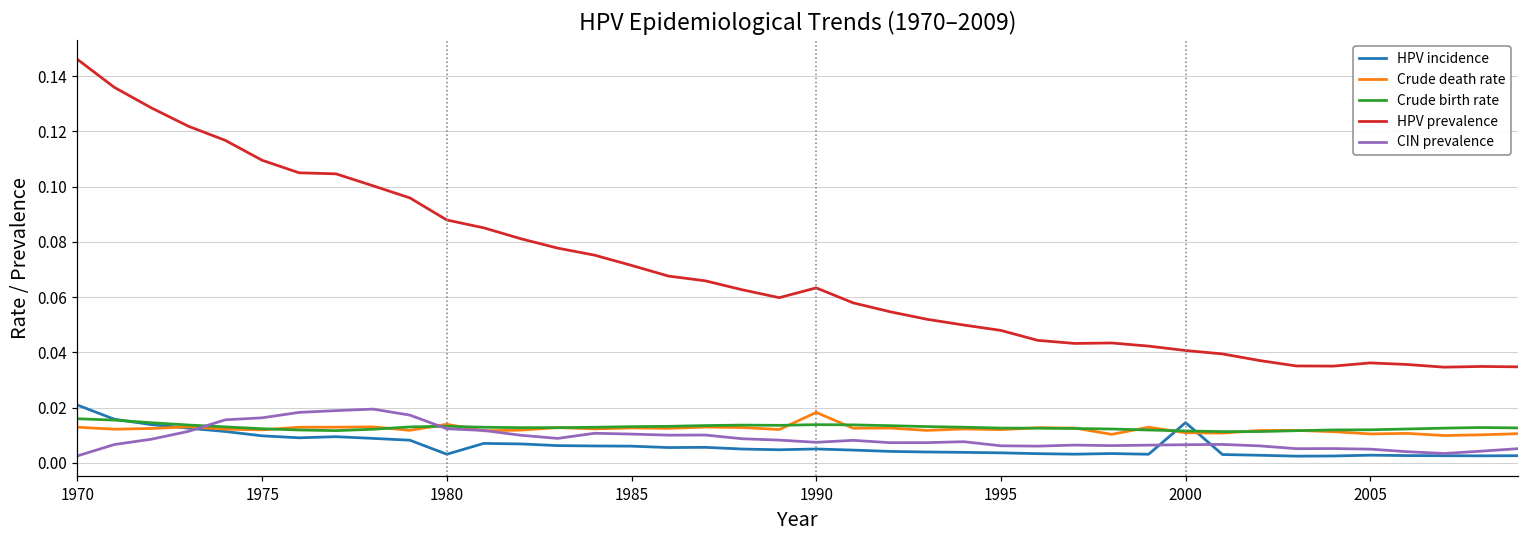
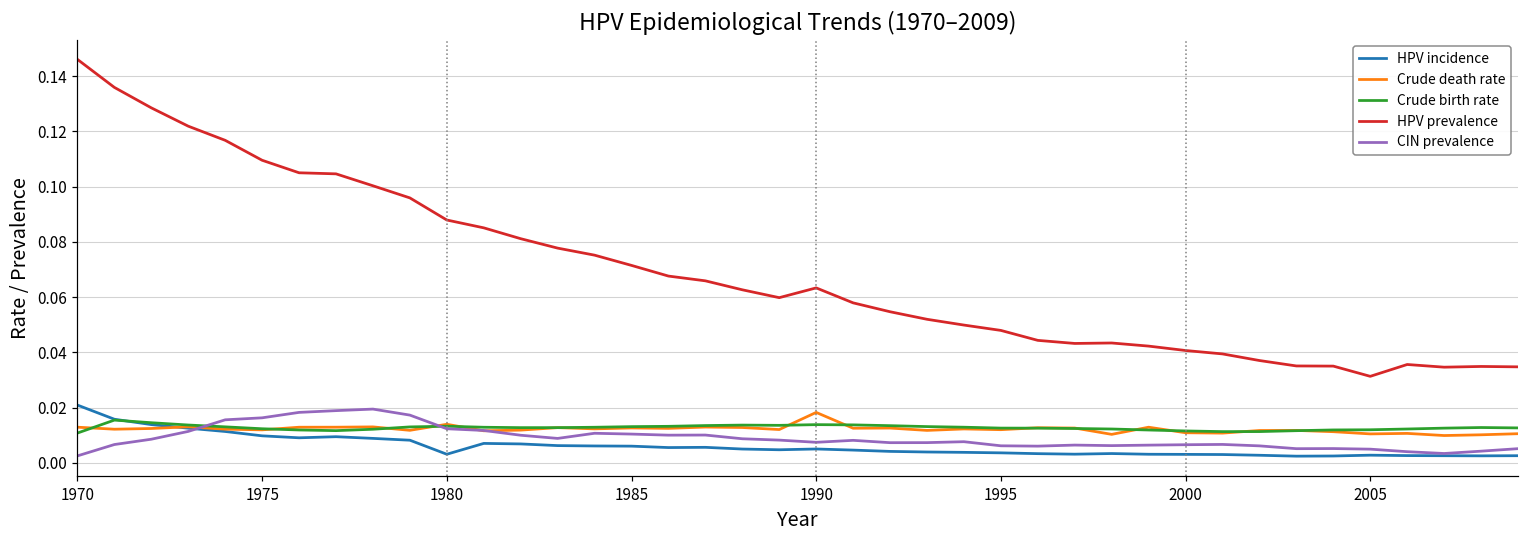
Crude birth rate, 1970: 0.016 -> 0.011
HPV incidence, 2000: 0.015 -> 0.003
HPV prevalence, 2005: 0.036 -> 0.031
